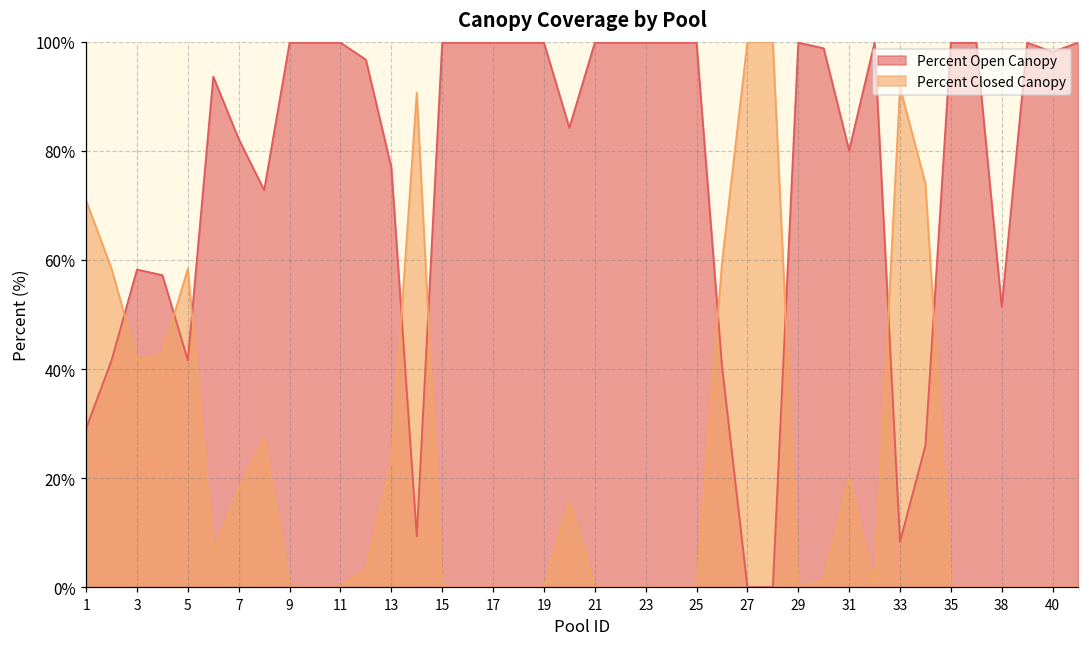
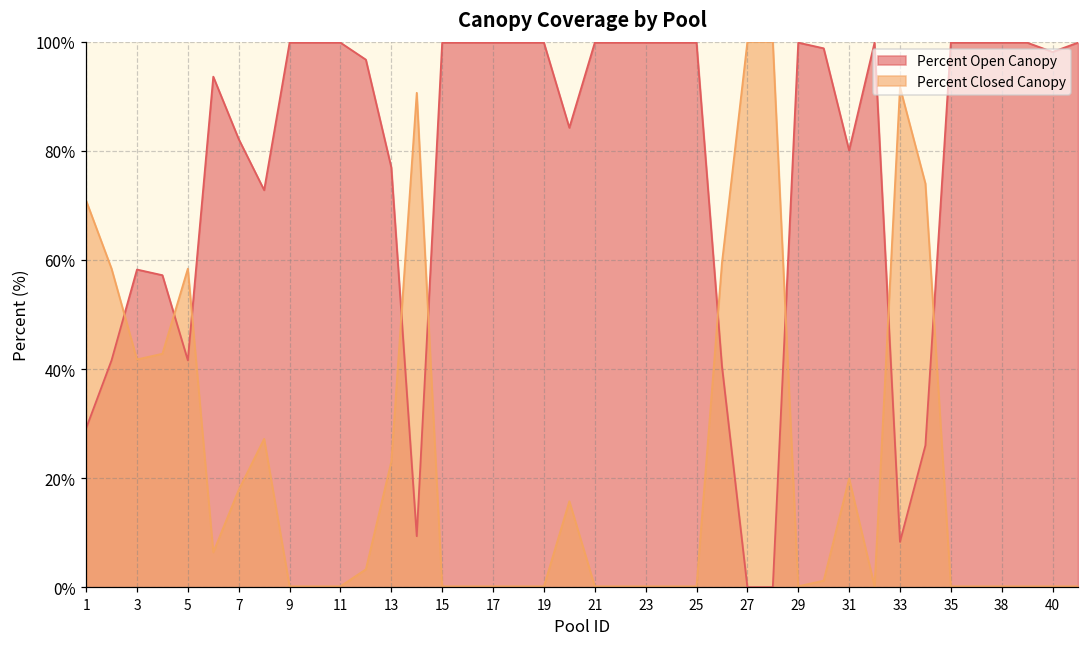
Percent Open Canopy, 38: 51% -> 100%
